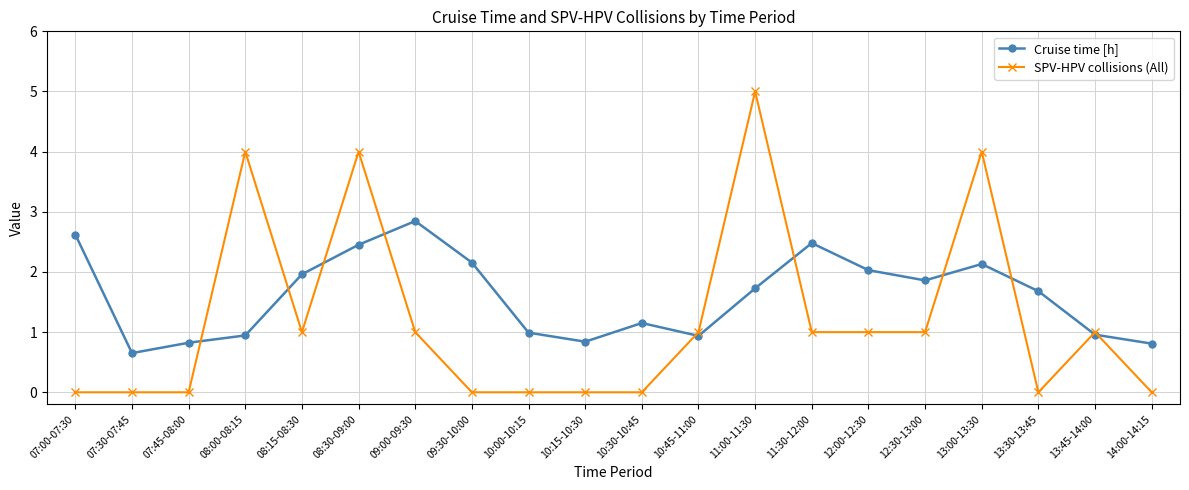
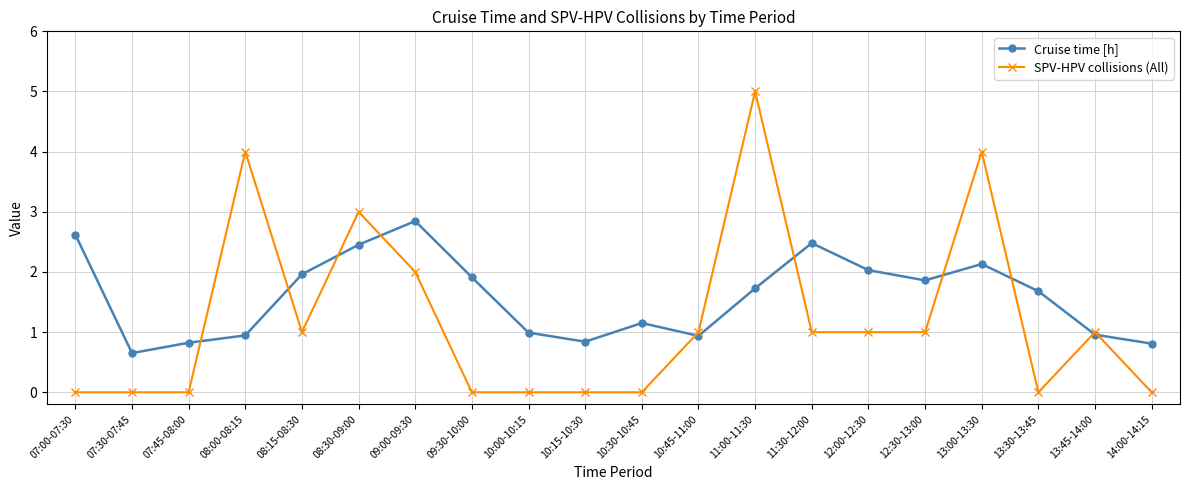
SPV-HPV collisions (All), 08:30-09:00: 4 -> 3
SPV-HPV collisions (All), 09:00-09:30: 1 -> 2
Cruise time [h], 09:30-10:00: 2.2 -> 1.9
